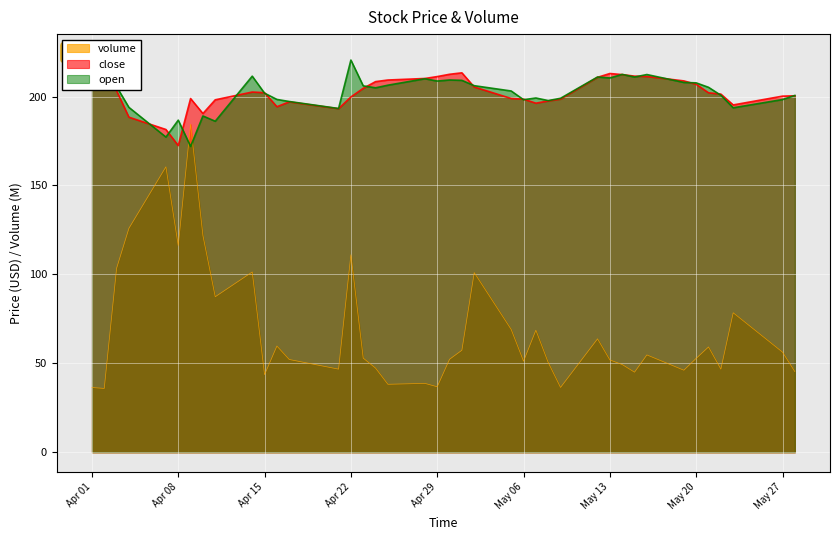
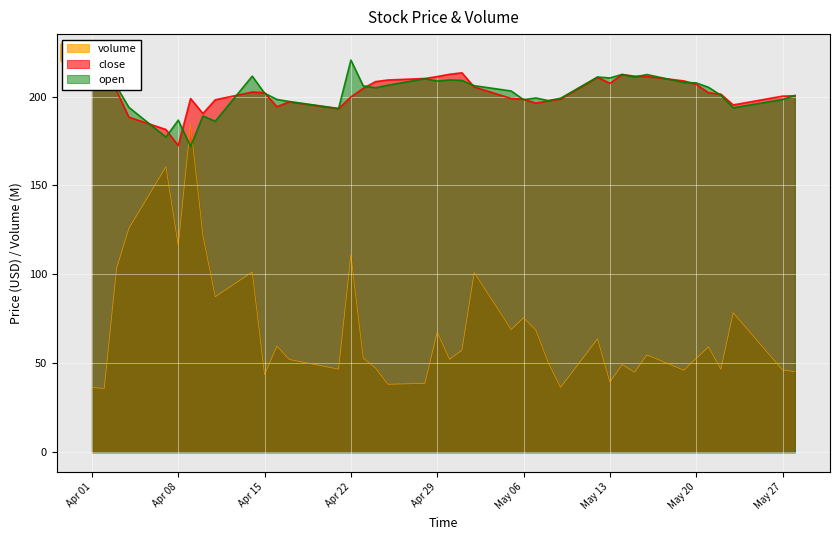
volume, Apr 29: 37 -> 68
volume, May 06: 51 -> 76
volume, May 13: 52 -> 39
close, May 13: 213 -> 207
volume, May 27: 56 -> 46
